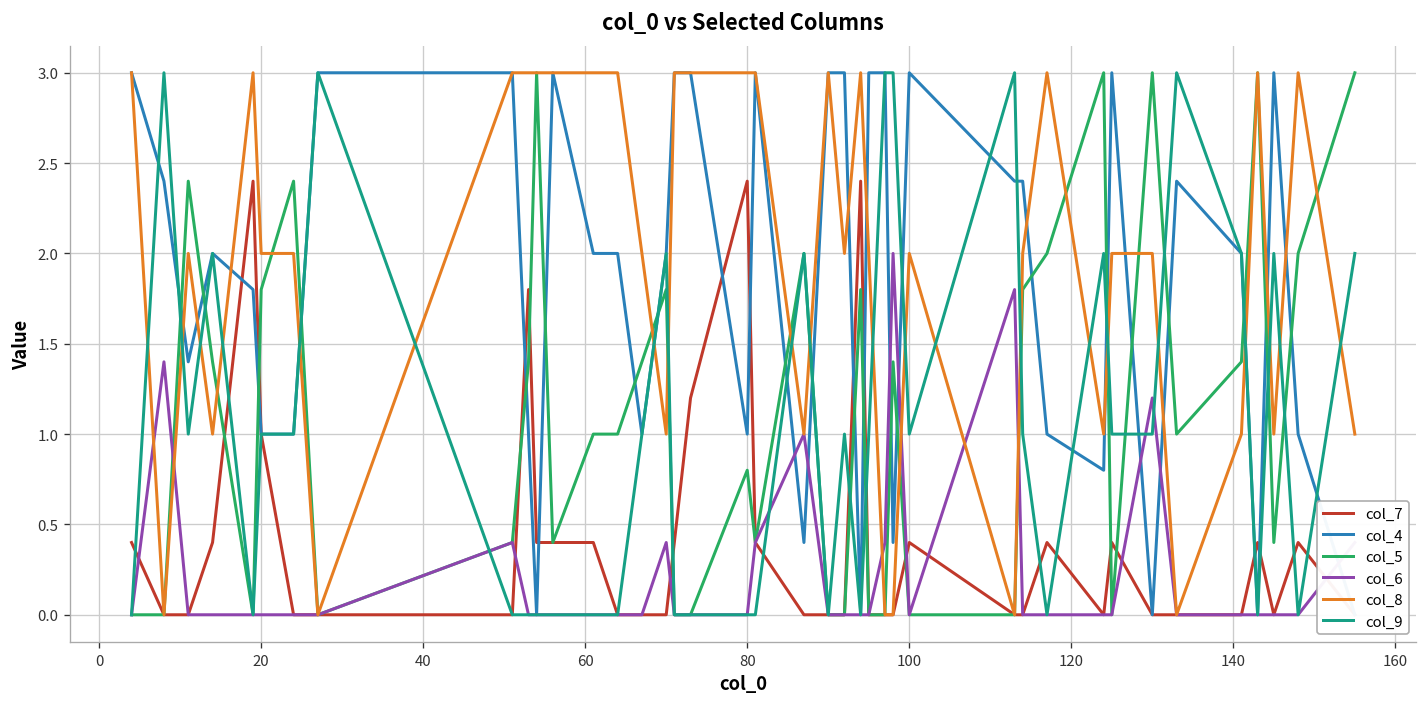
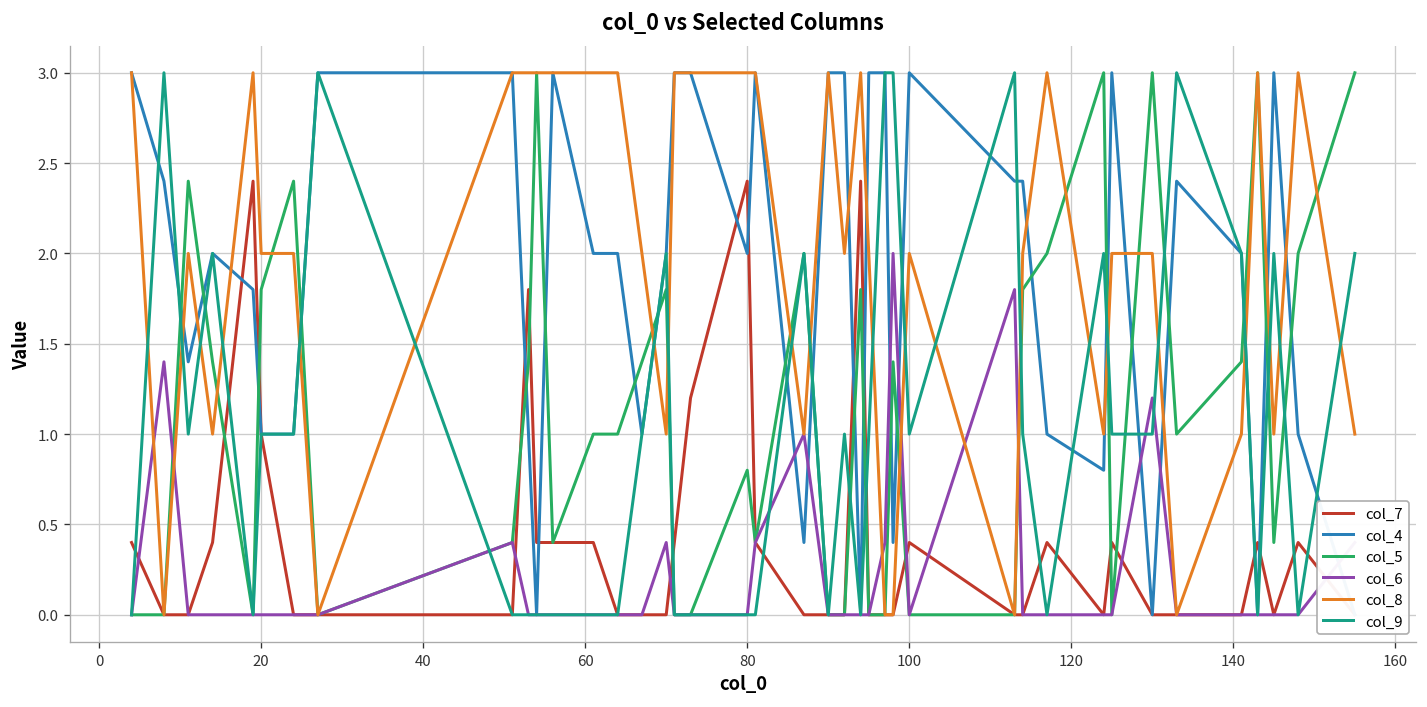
col_4, 80: 1 -> 2
